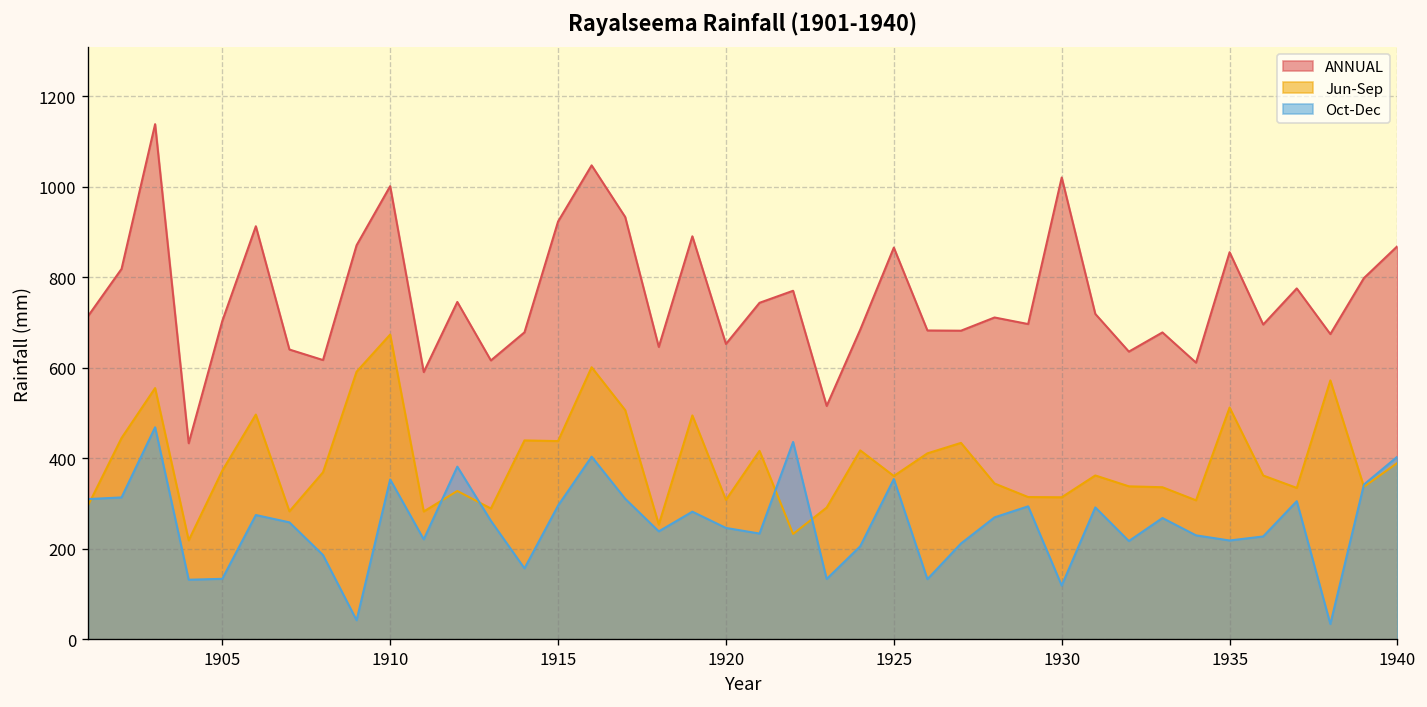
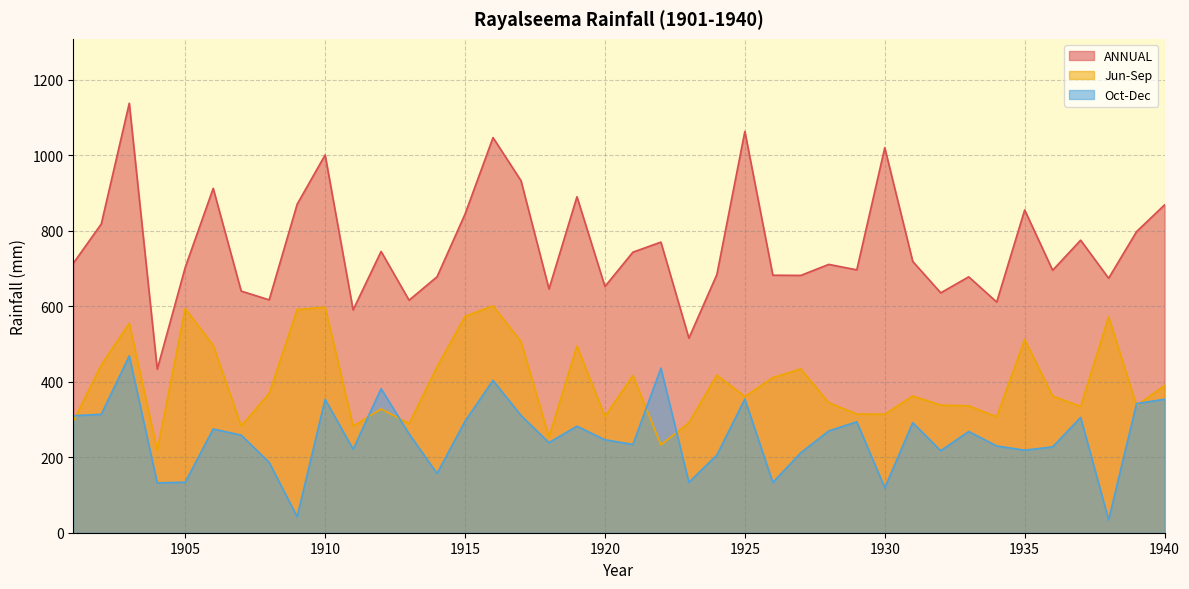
Jun-Sep, 1905: 370 -> 590
Jun-Sep, 1910: 670 -> 600
ANNUAL, 1915: 920 -> 840
Jun-Sep, 1915: 440 -> 570
ANNUAL, 1925: 870 -> 1060
Oct-Dec, 1940: 400 -> 350
